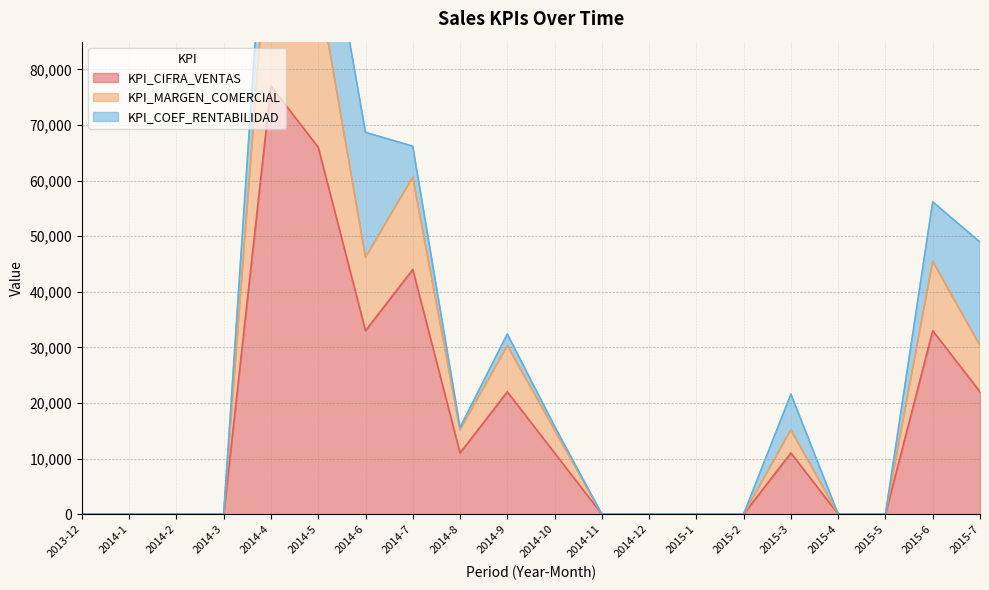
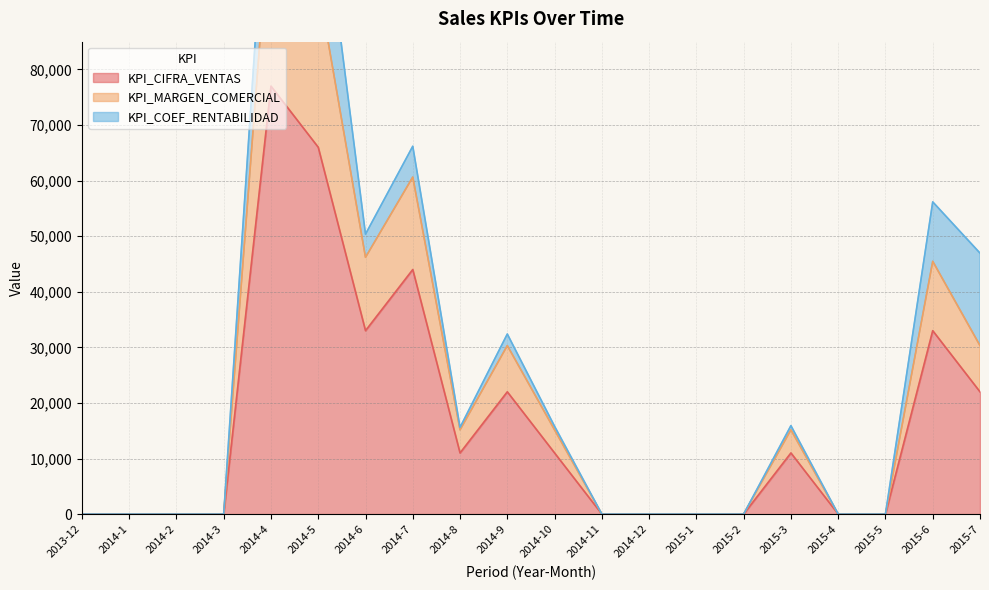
KPI_COEF_RENTABILIDAD, 2014-6: 22,000 -> 4,000
KPI_COEF_RENTABILIDAD, 2015-3: 6,000 -> 1,000
KPI_COEF_RENTABILIDAD, 2015-7: 19,000 -> 17,000
